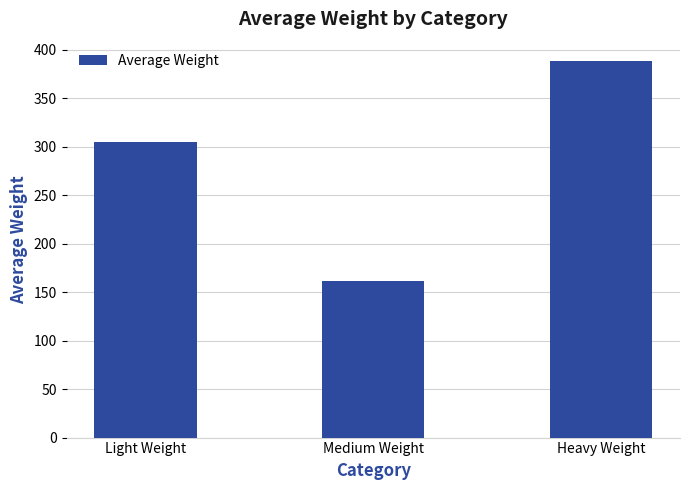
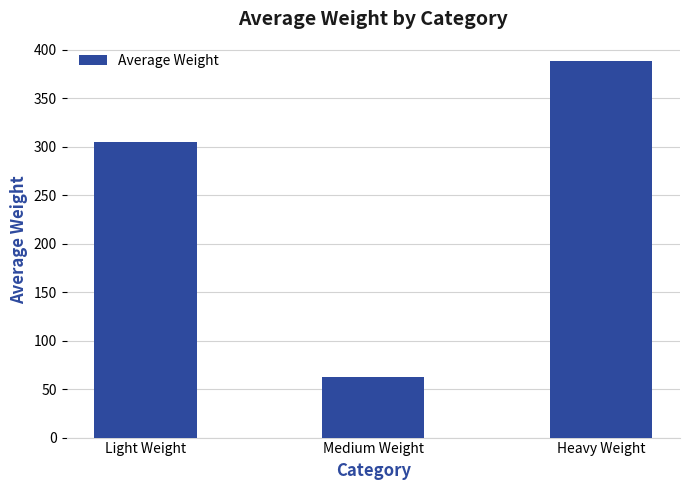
Medium Weight: 160 -> 60
